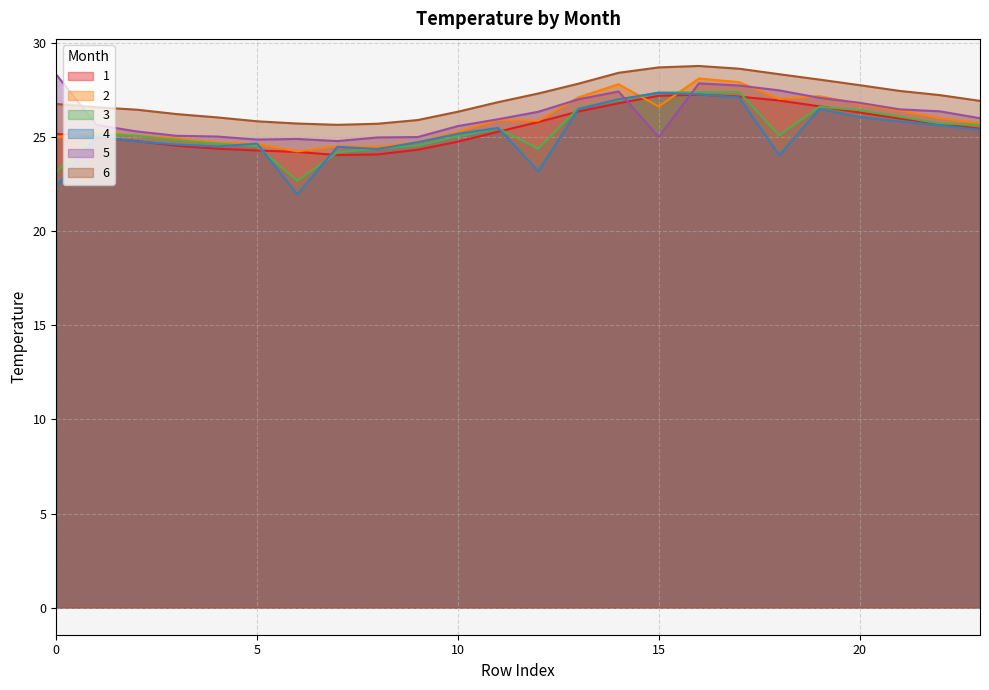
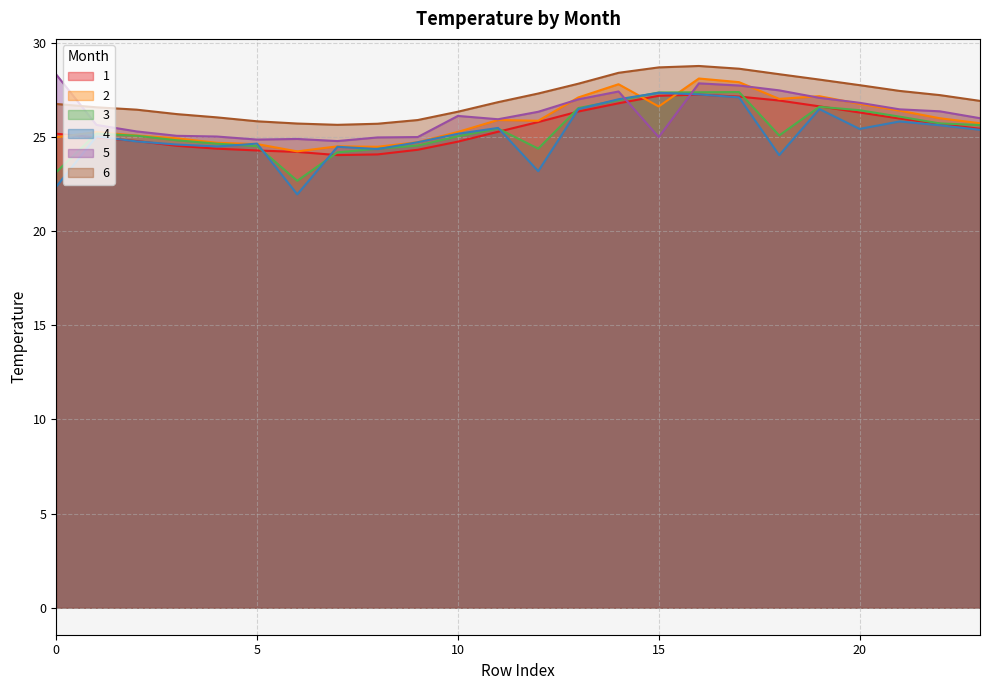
5, 10: 25.6 -> 26.1
4, 20: 26.1 -> 25.4
